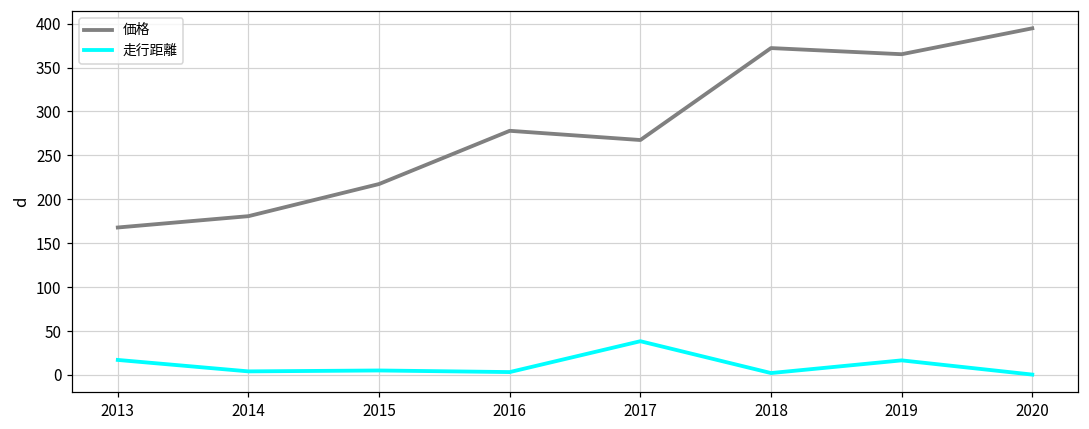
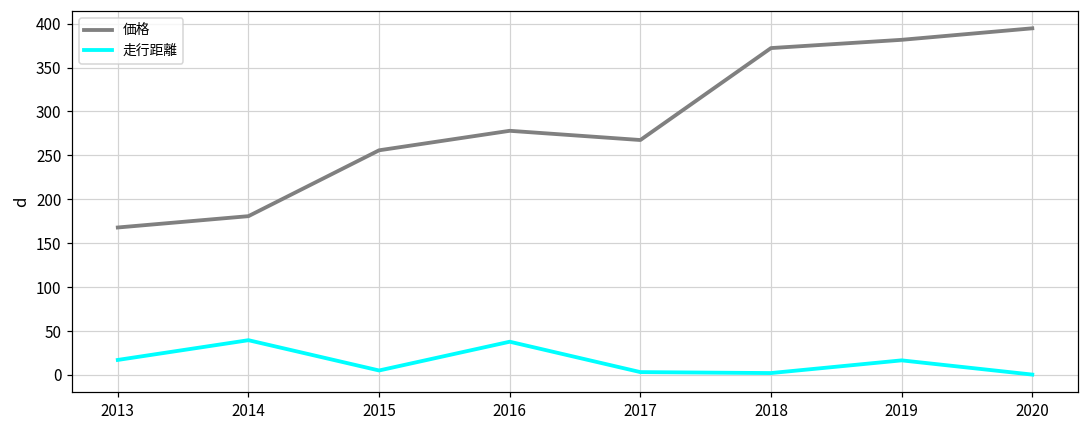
走行距離, 2014: 0 -> 40
価格, 2015: 220 -> 260
走行距離, 2016: 0 -> 40
走行距離, 2017: 40 -> 0
価格, 2019: 370 -> 380
